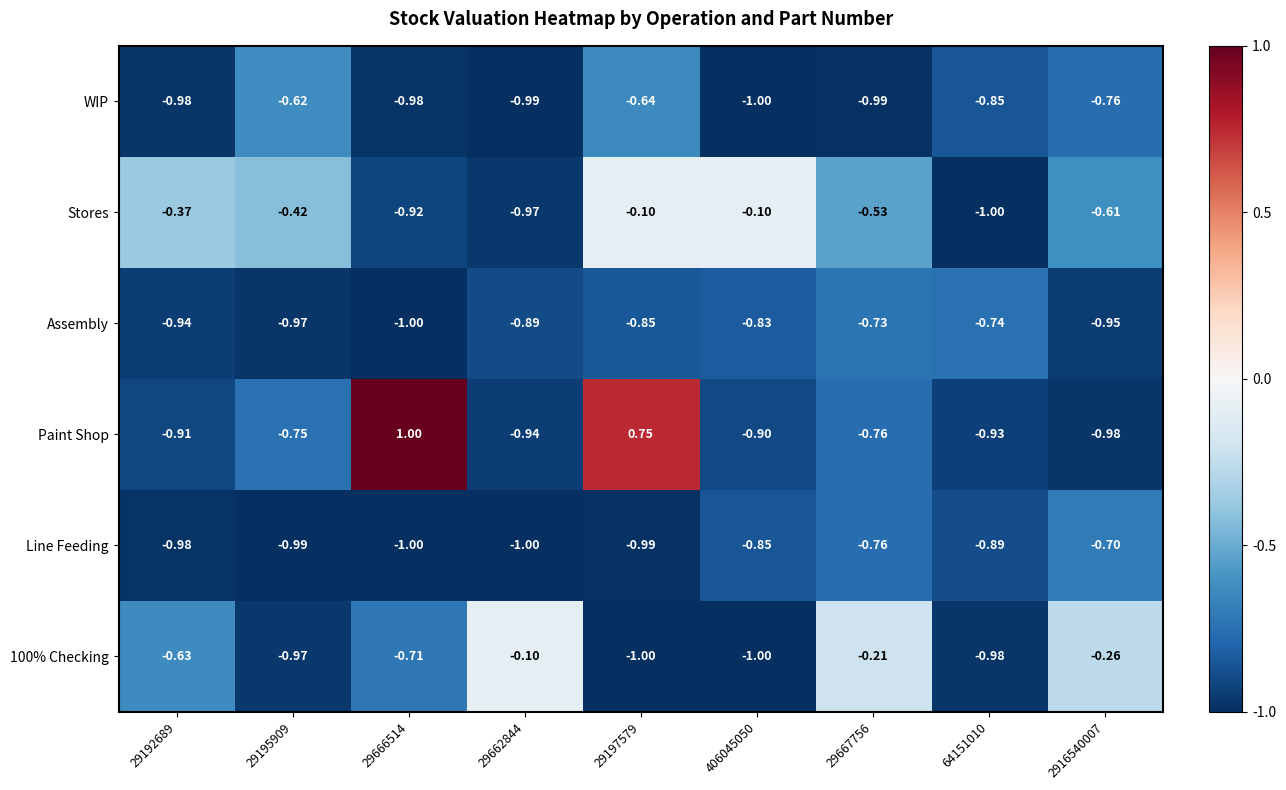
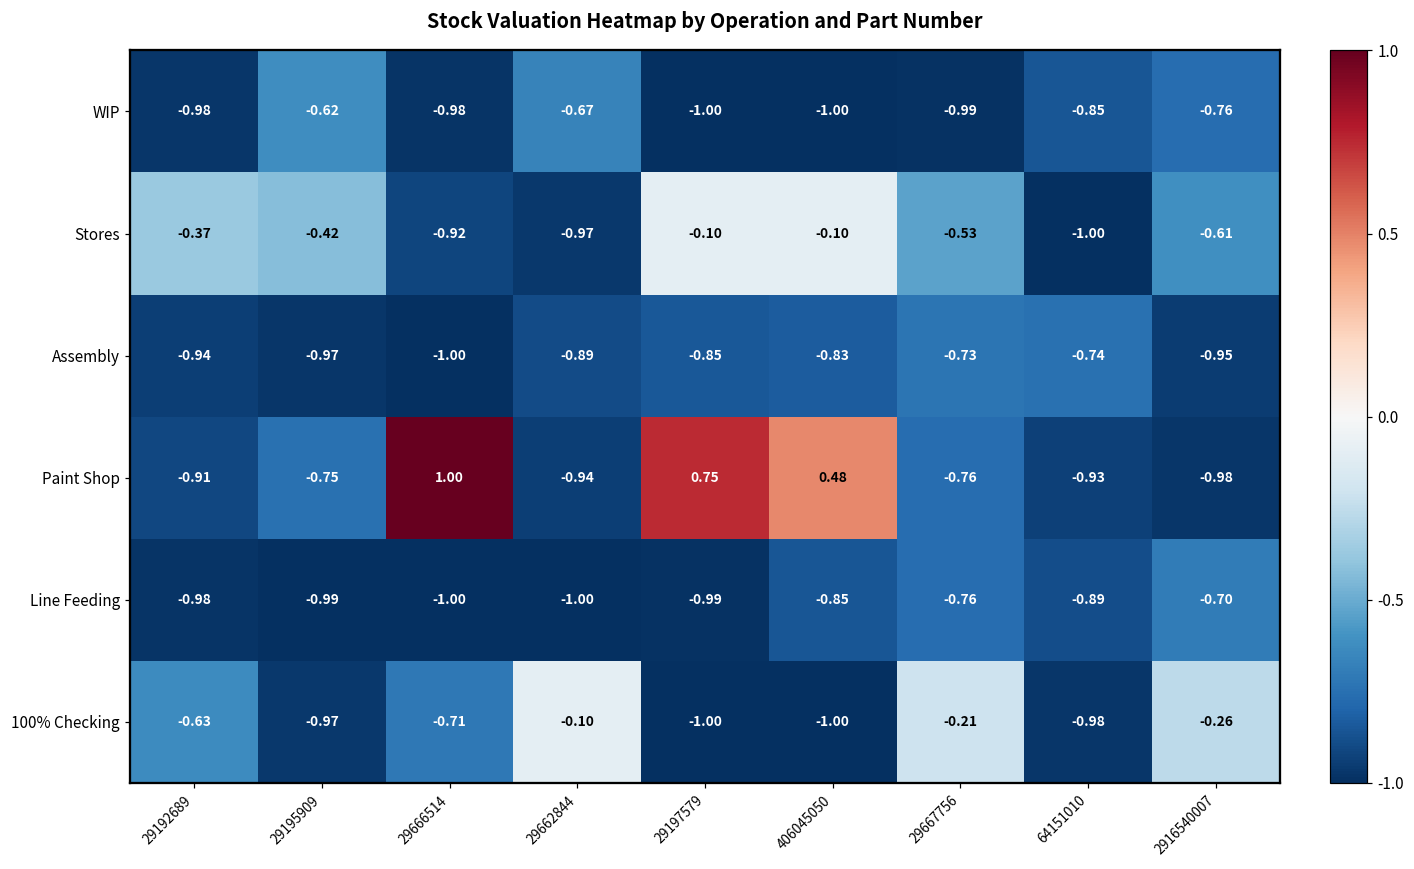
WIP, 29662844: -0.99 -> -0.67
WIP, 29197579: -0.64 -> -1.00
Paint Shop, 406045050: -0.90 -> 0.48
